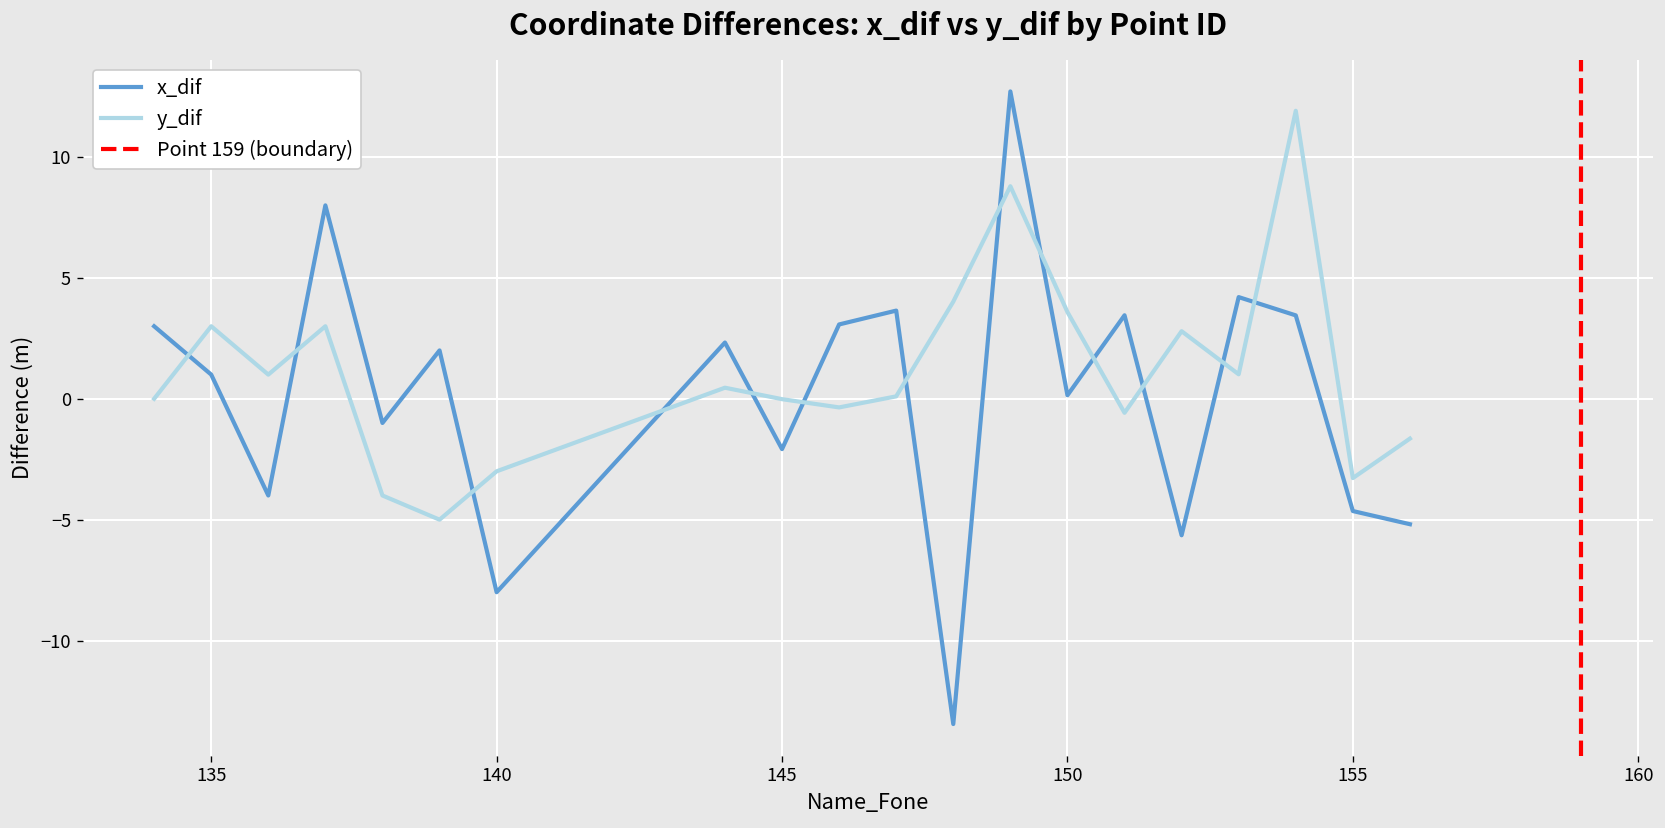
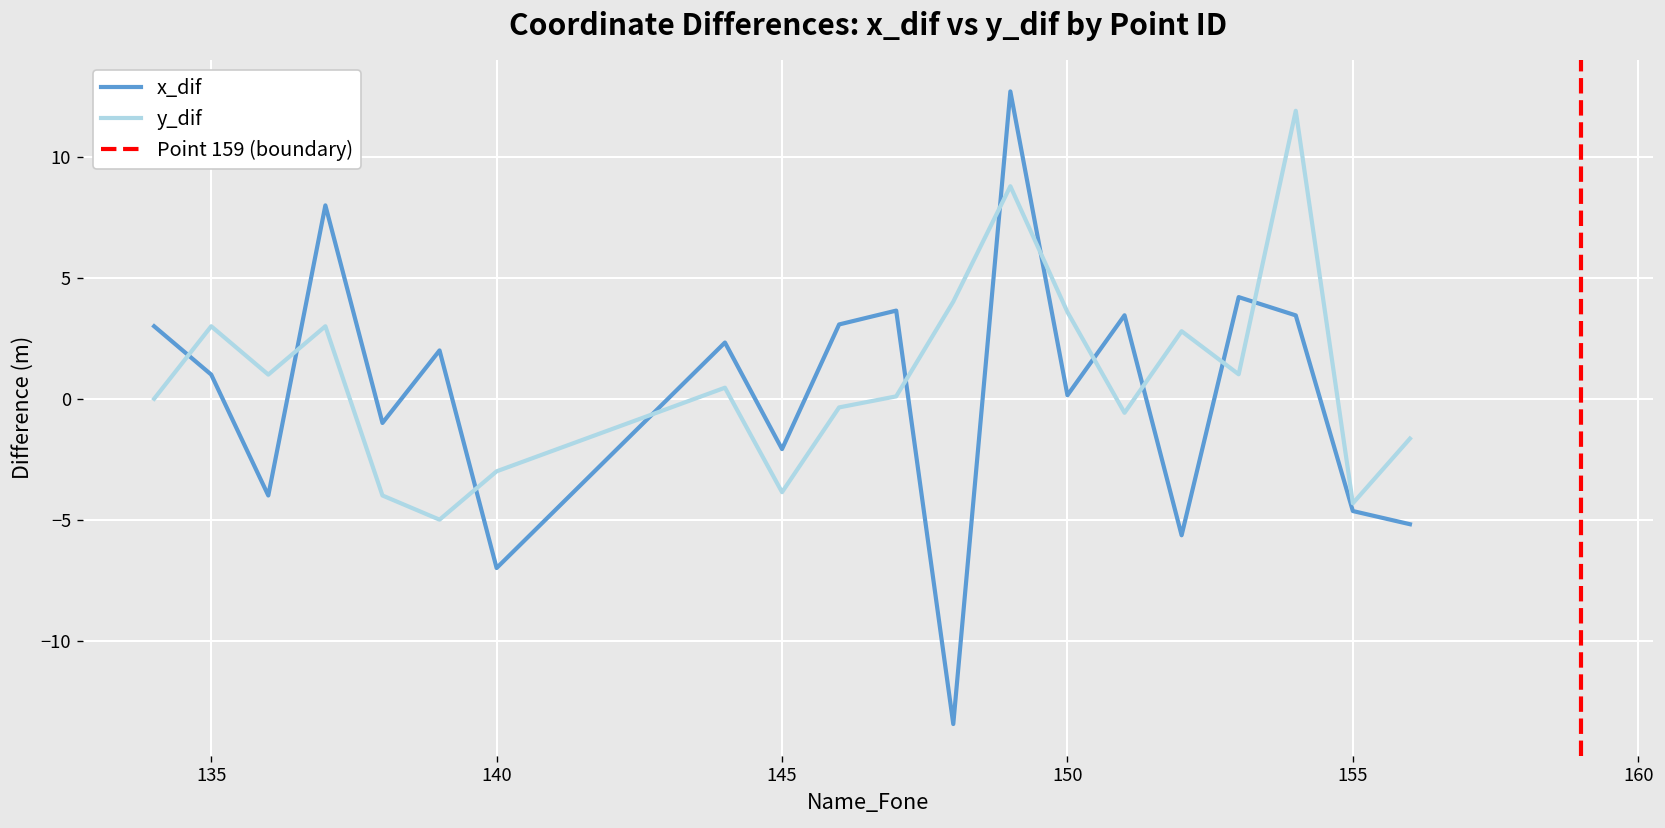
x_dif, 140: -8 -> -7
y_dif, 145: 0.0 -> -3.9
y_dif, 155: -3.3 -> -4.3
